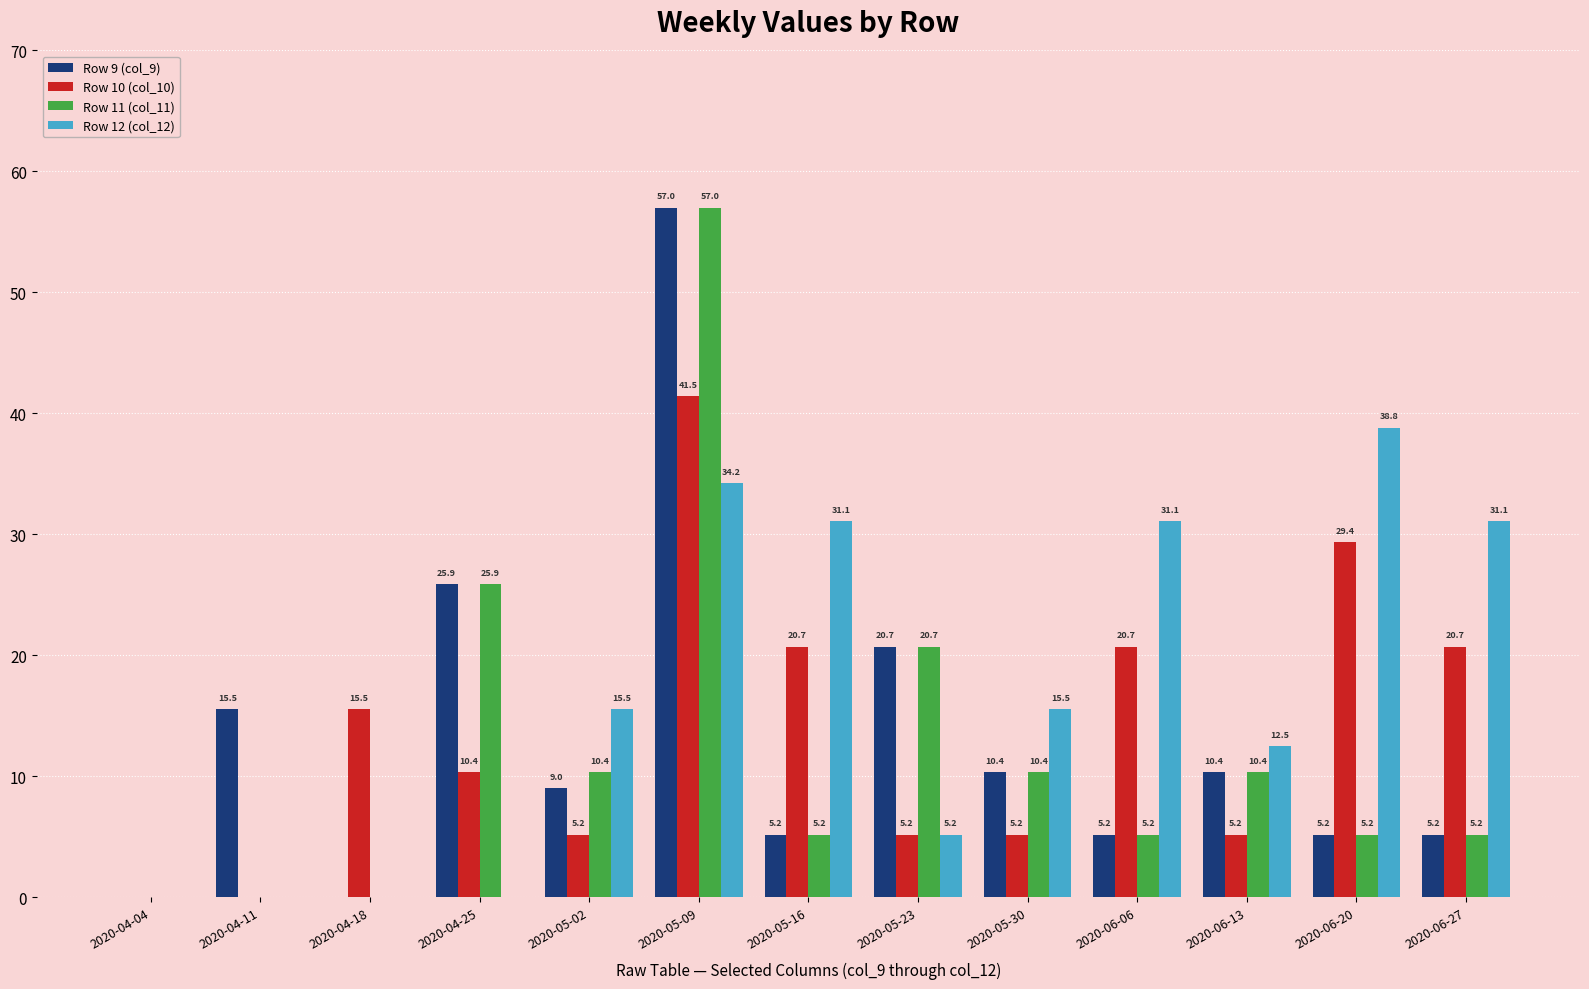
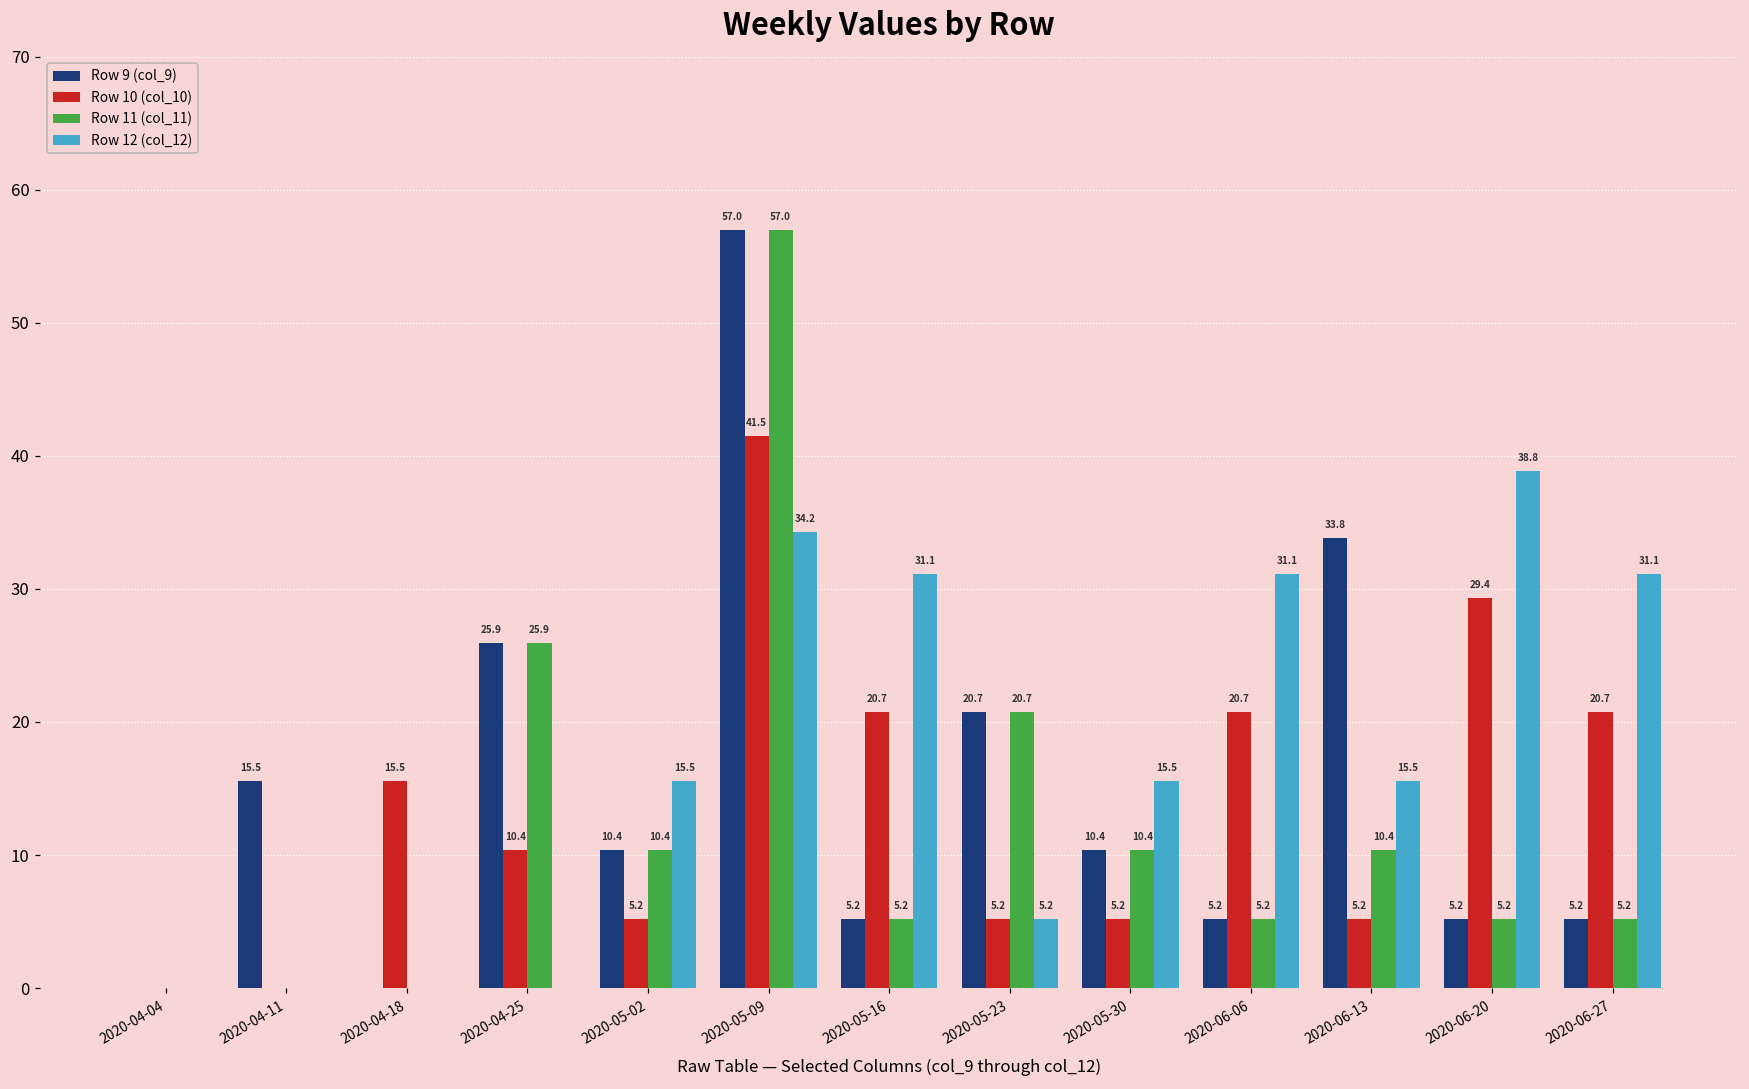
Row 9 (col_9), 2020-05-02: 9.0 -> 10.4
Row 9 (col_9), 2020-06-13: 10.4 -> 33.8
Row 12 (col_12), 2020-06-13: 12.5 -> 15.5
